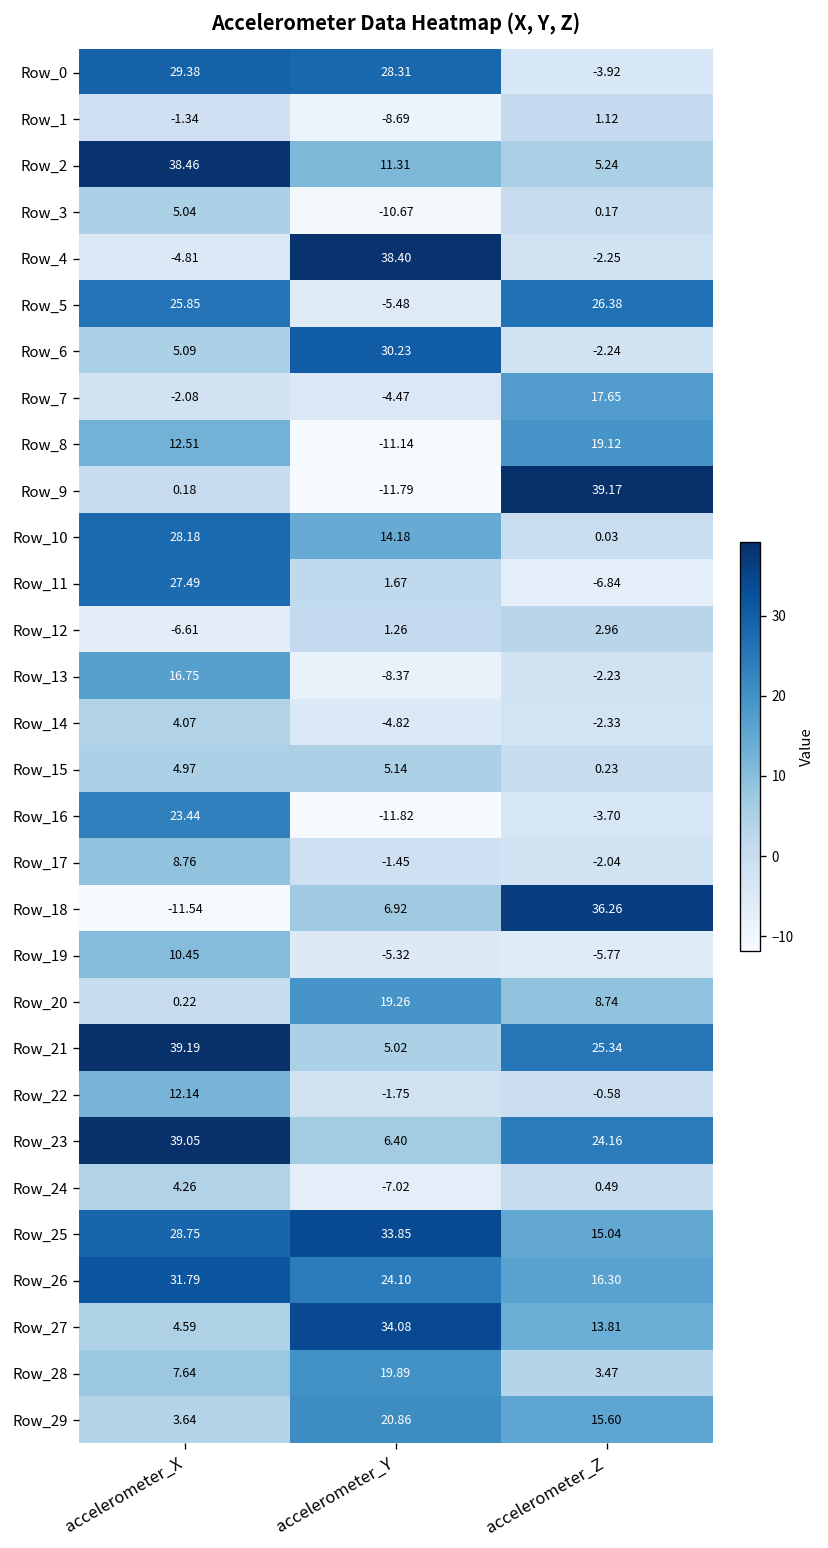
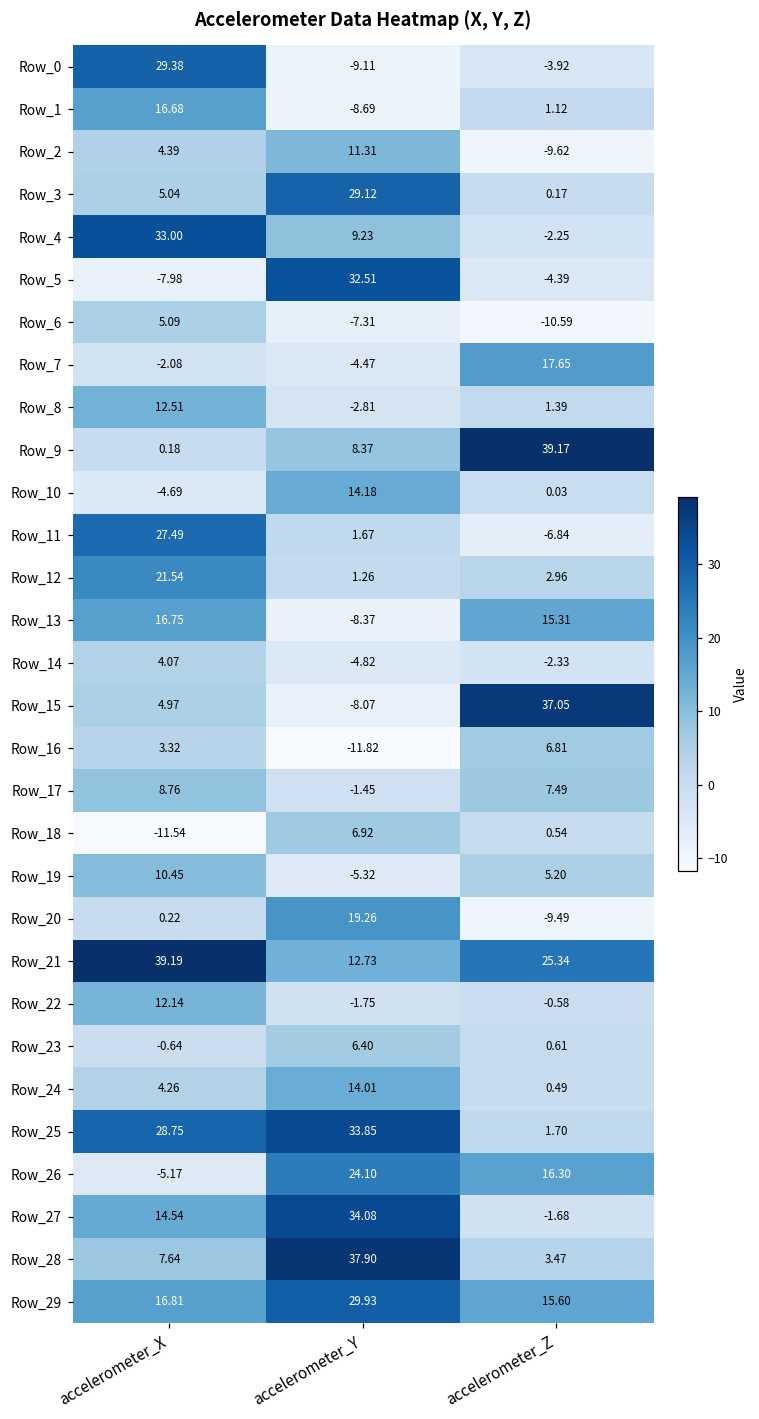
Row_0, accelerometer_Y: 28.31 -> -9.11
Row_1, accelerometer_X: -1.34 -> 16.68
Row_2, accelerometer_X: 38.46 -> 4.39
Row_2, accelerometer_Z: 5.24 -> -9.62
Row_3, accelerometer_Y: -10.67 -> 29.12
Row_4, accelerometer_X: -4.81 -> 33.00
Row_4, accelerometer_Y: 38.40 -> 9.23
Row_5, accelerometer_X: 25.85 -> -7.98
Row_5, accelerometer_Y: -5.48 -> 32.51
Row_5, accelerometer_Z: 26.38 -> -4.39
Row_6, accelerometer_Y: 30.23 -> -7.31
Row_6, accelerometer_Z: -2.24 -> -10.59
Row_8, accelerometer_Y: -11.14 -> -2.81
Row_8, accelerometer_Z: 19.12 -> 1.39
Row_9, accelerometer_Y: -11.79 -> 8.37
Row_10, accelerometer_X: 28.18 -> -4.69
Row_12, accelerometer_X: -6.61 -> 21.54
Row_13, accelerometer_Z: -2.23 -> 15.31
Row_15, accelerometer_Y: 5.14 -> -8.07
Row_15, accelerometer_Z: 0.23 -> 37.05
Row_16, accelerometer_X: 23.44 -> 3.32
Row_16, accelerometer_Z: -3.70 -> 6.81
Row_17, accelerometer_Z: -2.04 -> 7.49
Row_18, accelerometer_Z: 36.26 -> 0.54
Row_19, accelerometer_Z: -5.77 -> 5.20
Row_20, accelerometer_Z: 8.74 -> -9.49
Row_21, accelerometer_Y: 5.02 -> 12.73
Row_23, accelerometer_X: 39.05 -> -0.64
Row_23, accelerometer_Z: 24.16 -> 0.61
Row_24, accelerometer_Y: -7.02 -> 14.01
Row_25, accelerometer_Z: 15.04 -> 1.70
Row_26, accelerometer_X: 31.79 -> -5.17
Row_27, accelerometer_X: 4.59 -> 14.54
Row_27, accelerometer_Z: 13.81 -> -1.68
Row_28, accelerometer_Y: 19.89 -> 37.90
Row_29, accelerometer_X: 3.64 -> 16.81
Row_29, accelerometer_Y: 20.86 -> 29.93
